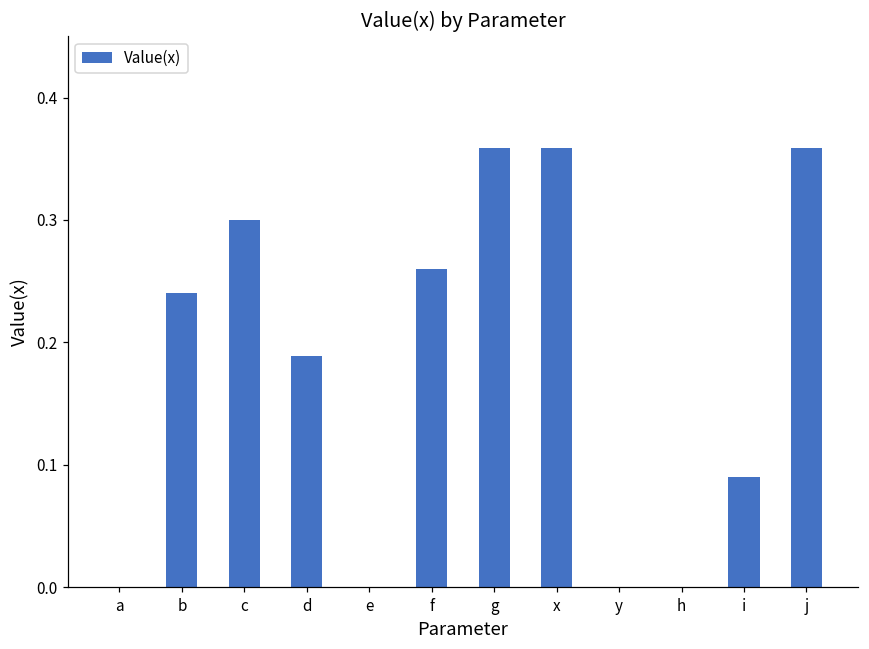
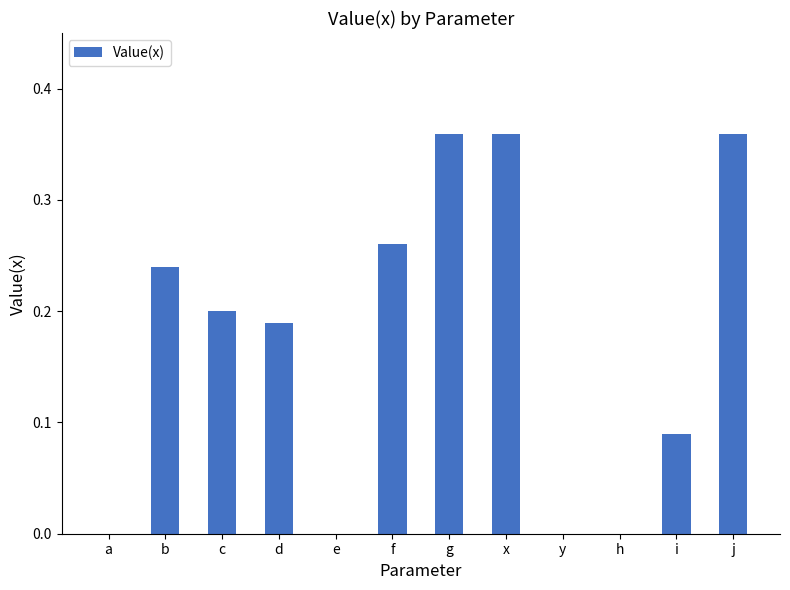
c: 0.3 -> 0.2
